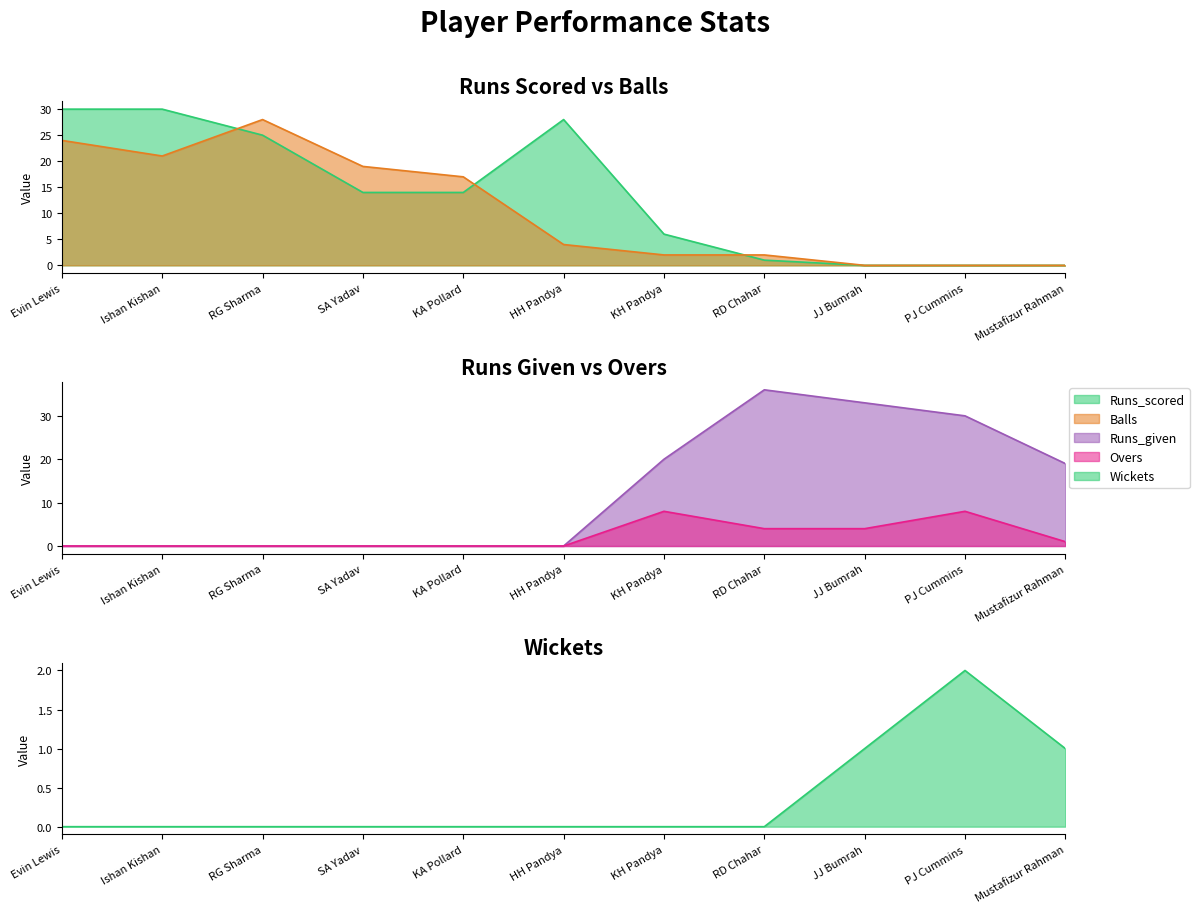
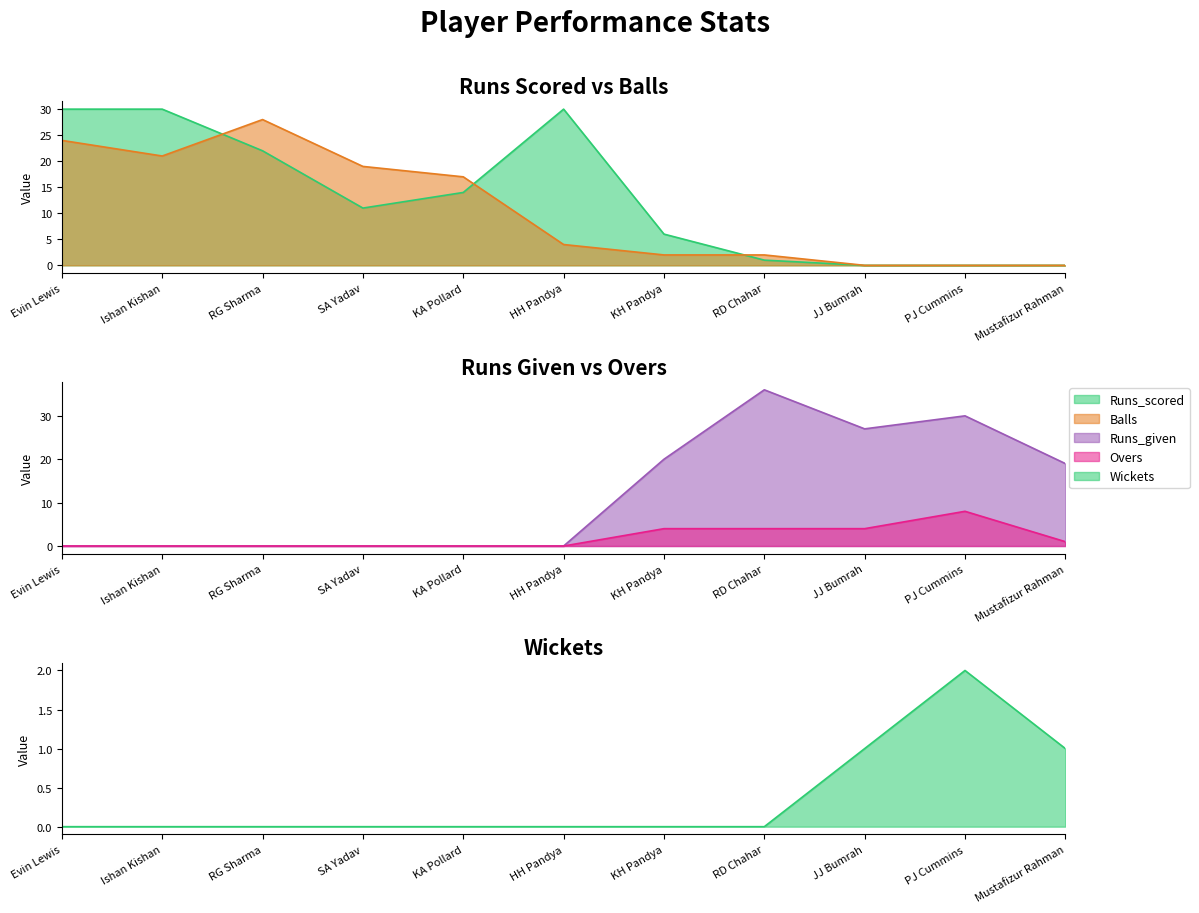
Runs Scored vs Balls, Runs_scored, RG Sharma: 25 -> 22
Runs Scored vs Balls, Runs_scored, SA Yadav: 14 -> 11
Runs Scored vs Balls, Runs_scored, HH Pandya: 28 -> 30
Runs Given vs Overs, Overs, KH Pandya: 8 -> 4
Runs Given vs Overs, Runs_given, JJ Bumrah: 33 -> 27
